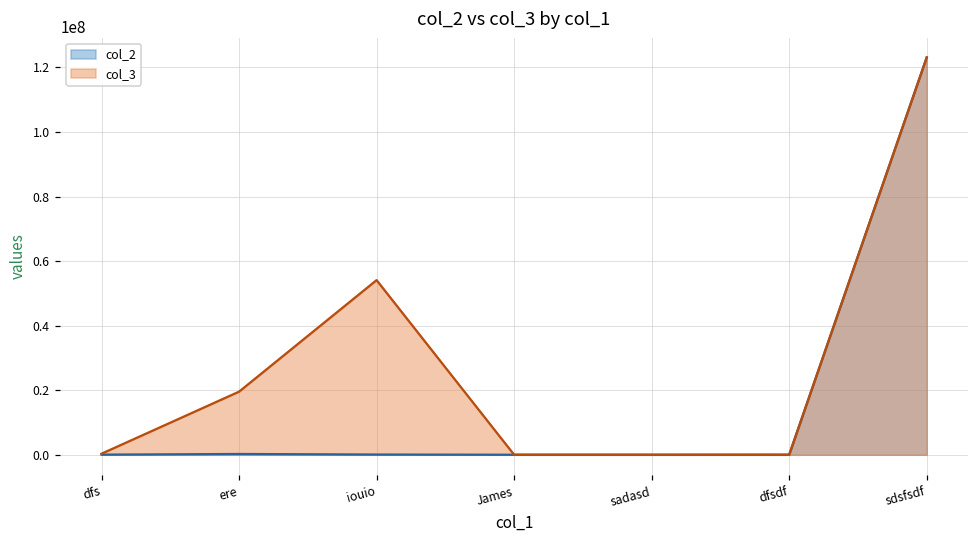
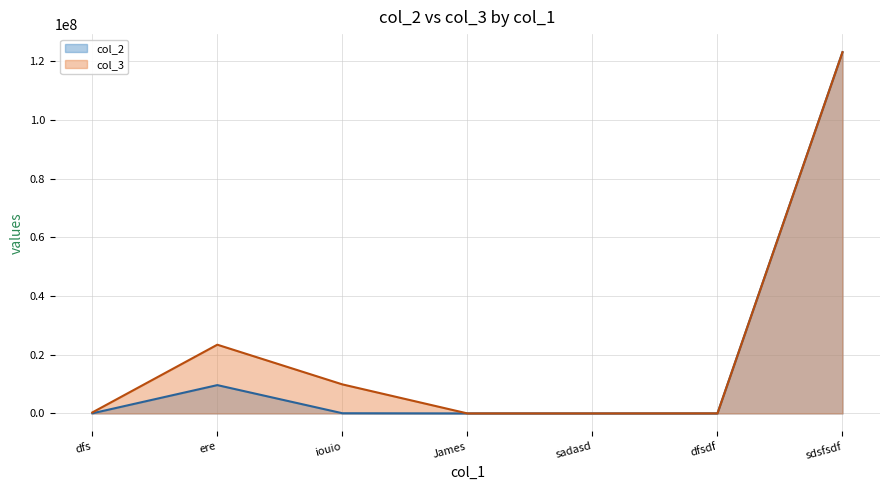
col_2, ere: 0 -> 10000000
col_3, ere: 20000000 -> 23000000
col_3, iouio: 54000000 -> 10000000
